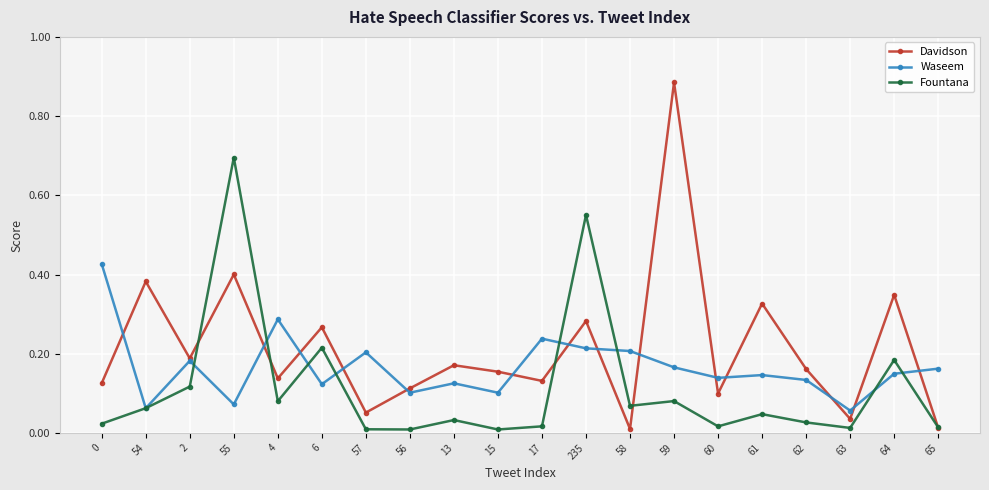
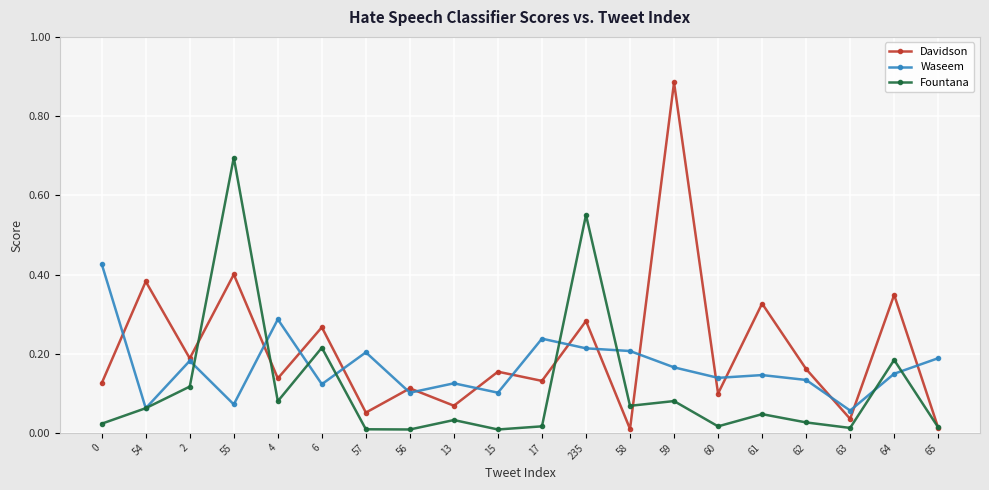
Davidson, 13: 0.17 -> 0.07
Waseem, 65: 0.16 -> 0.19
